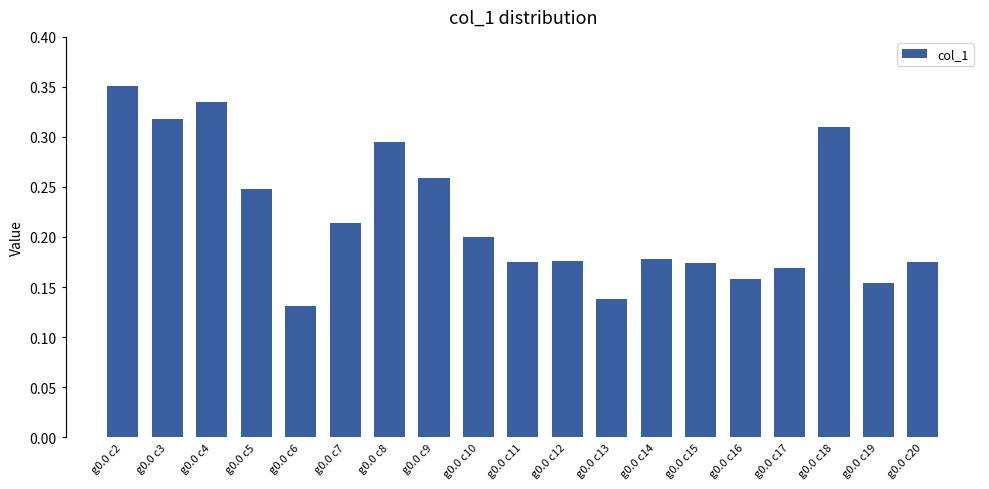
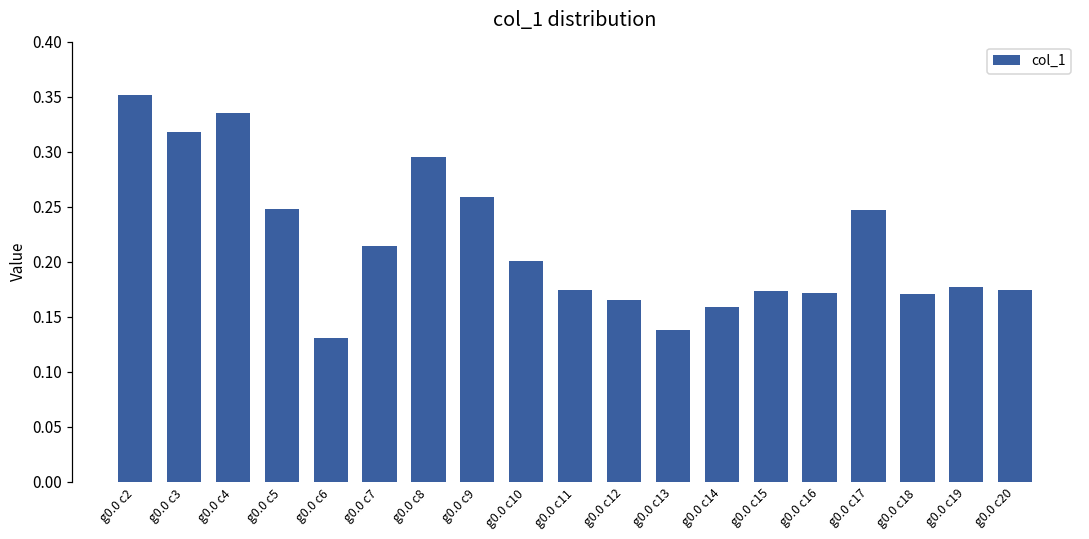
g0.0 c12: 0.176 -> 0.165
g0.0 c14: 0.178 -> 0.159
g0.0 c16: 0.158 -> 0.171
g0.0 c17: 0.169 -> 0.247
g0.0 c18: 0.310 -> 0.171
g0.0 c19: 0.154 -> 0.177
